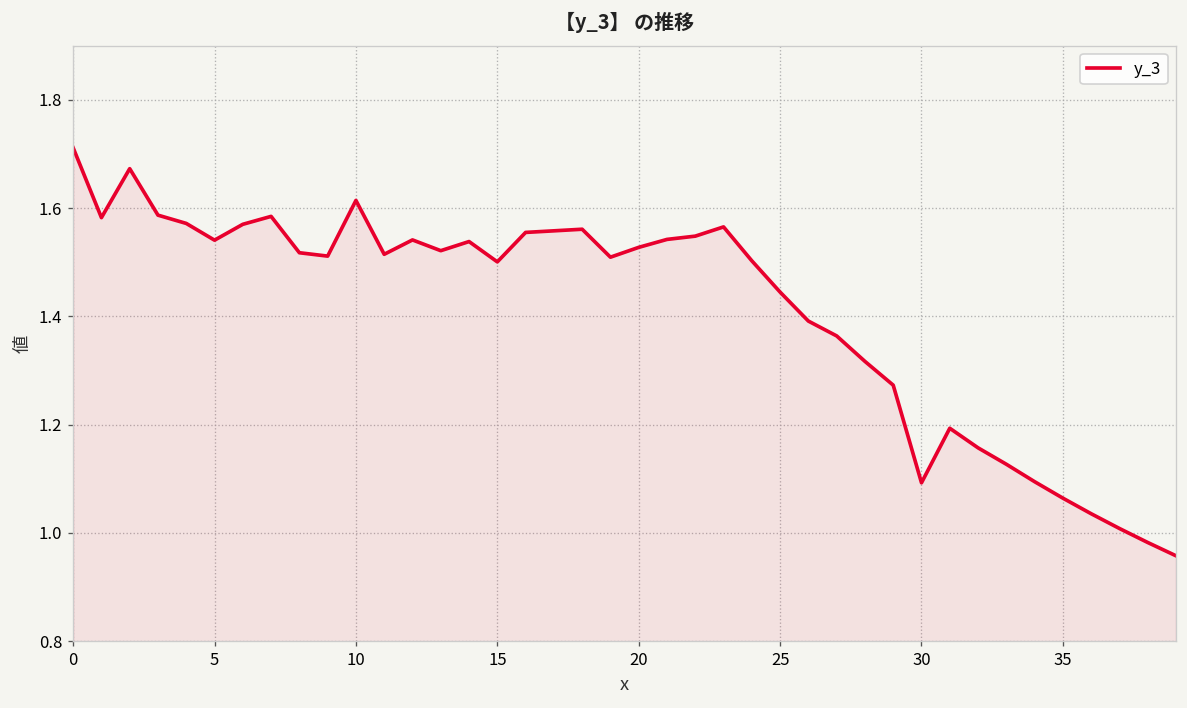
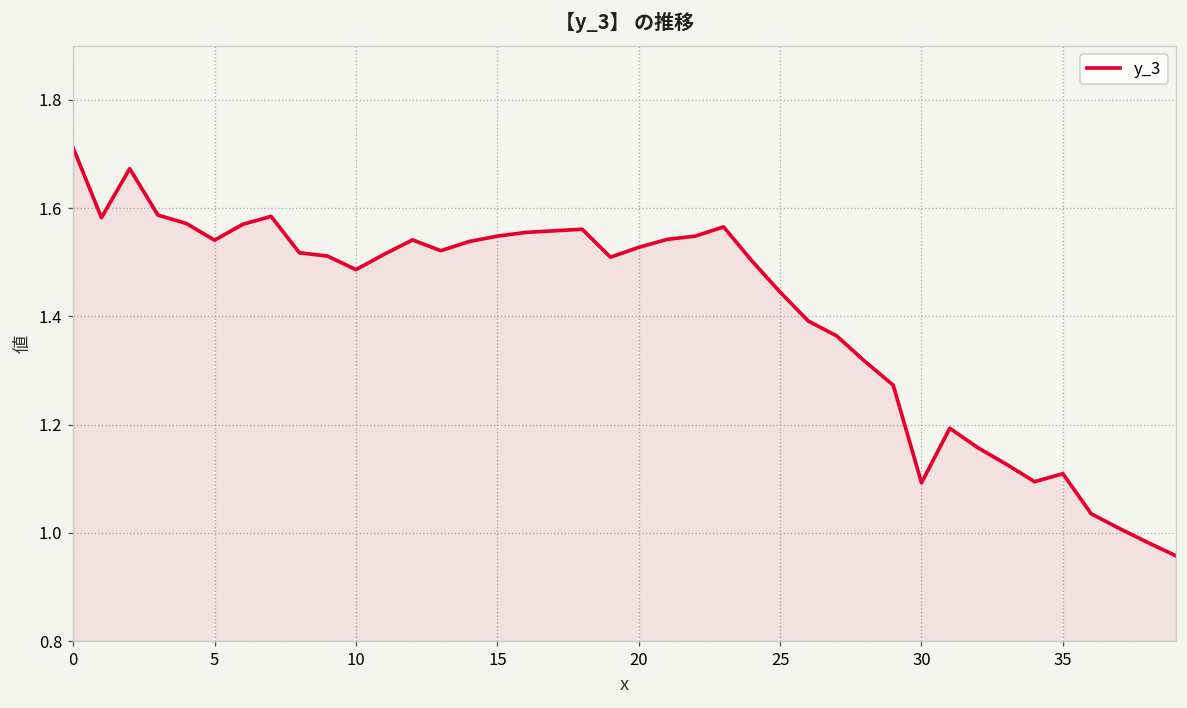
10: 1.61 -> 1.49
15: 1.50 -> 1.55
35: 1.06 -> 1.11
